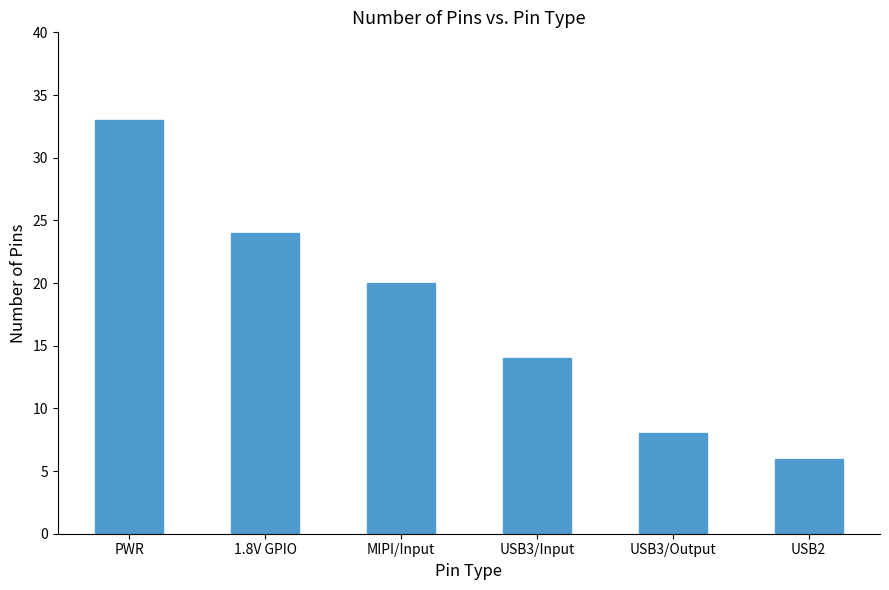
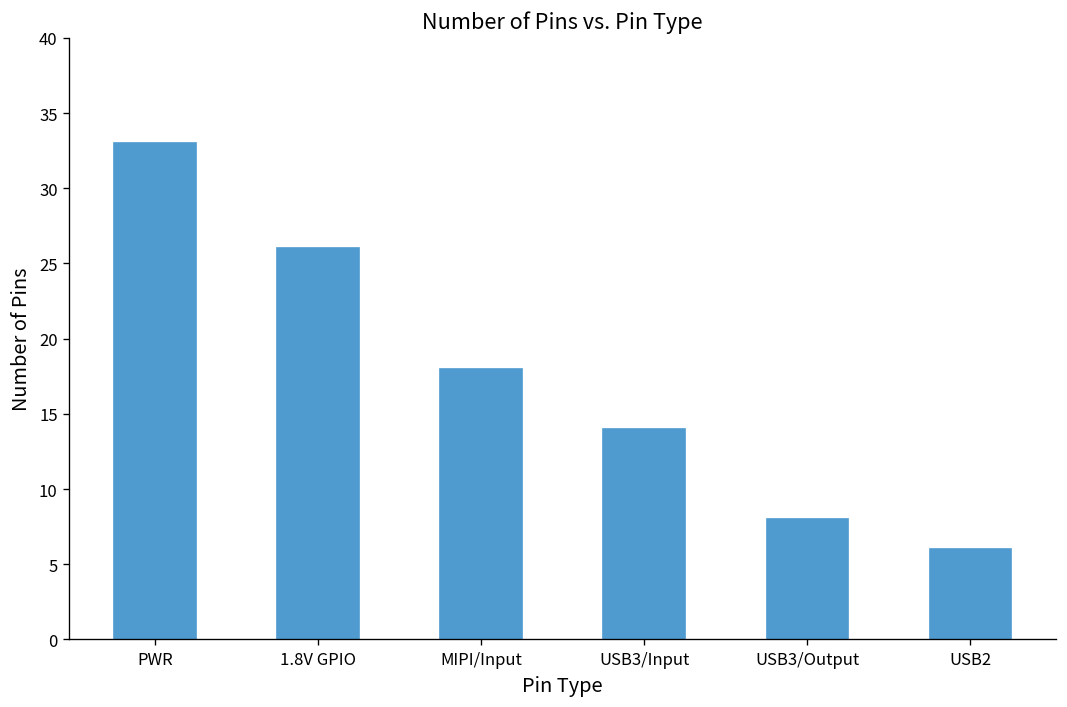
1.8V GPIO: 24 -> 26
MIPI/Input: 20 -> 18
